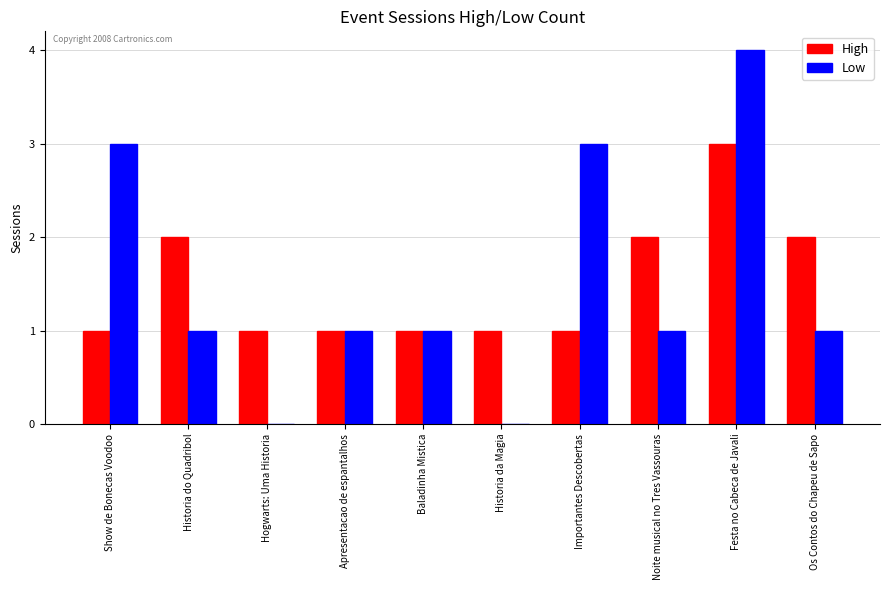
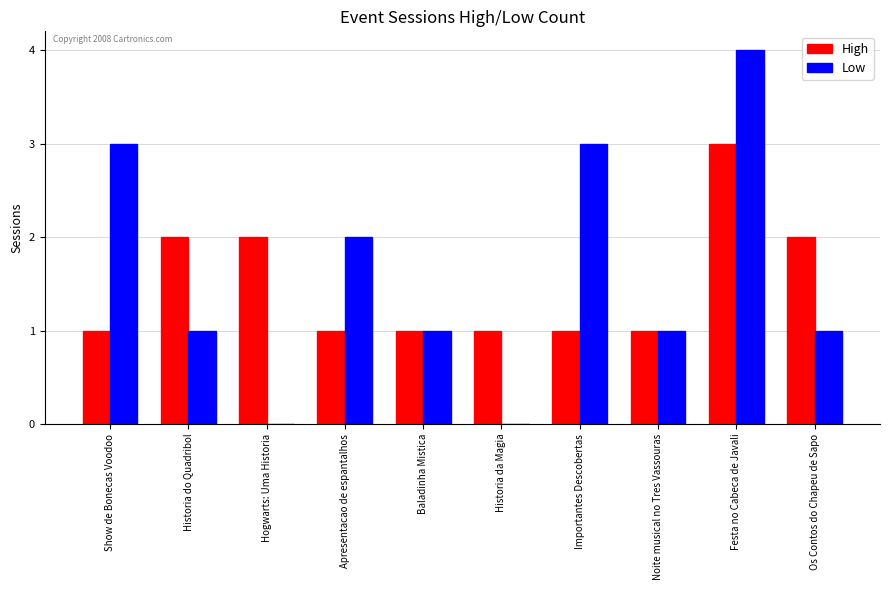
High, Hogwarts: Uma Historia: 1 -> 2
Low, Apresentacao de espantalhos: 1 -> 2
High, Noite musical no Tres Vassouras: 2 -> 1
